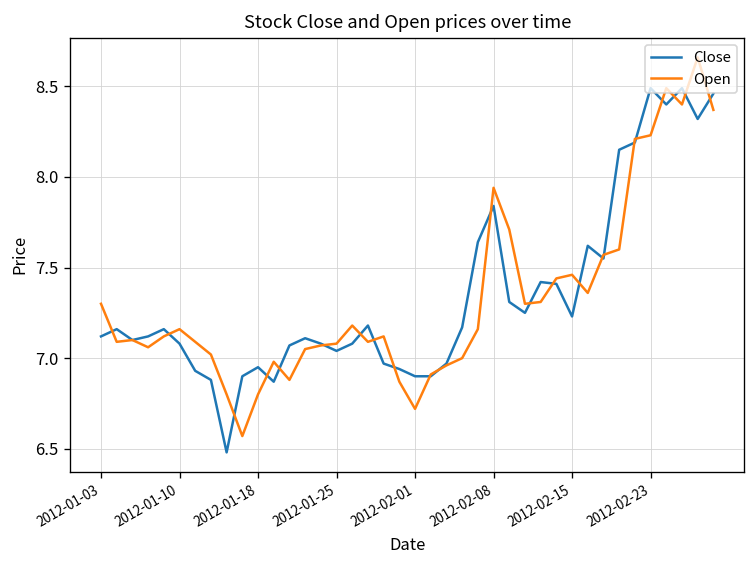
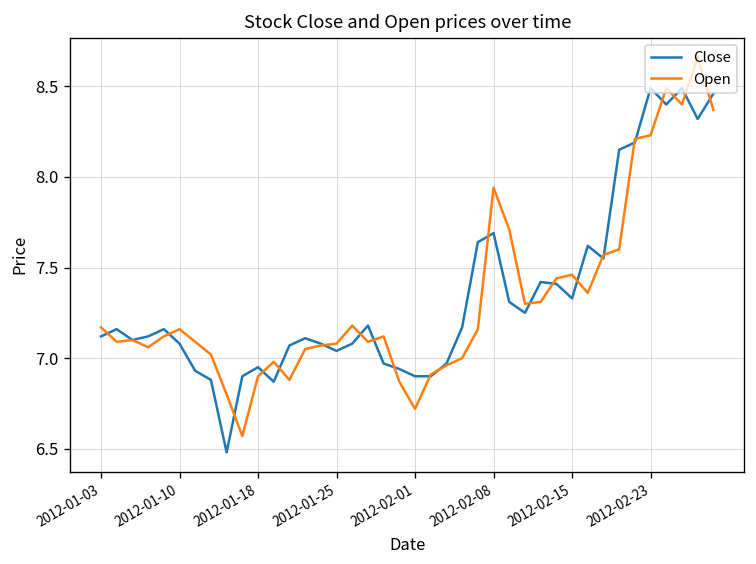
Open, 2012-01-03: 7.30 -> 7.17
Open, 2012-01-18: 6.8 -> 6.9
Close, 2012-02-08: 7.84 -> 7.69
Close, 2012-02-15: 7.23 -> 7.33
